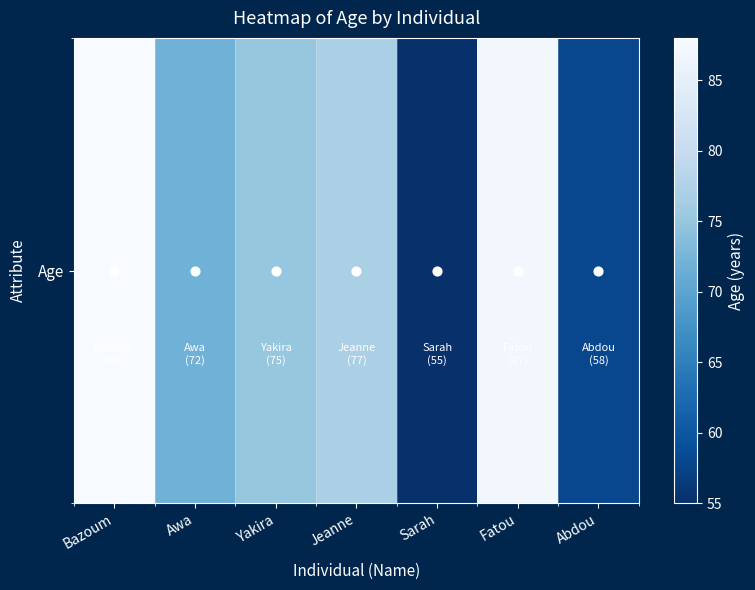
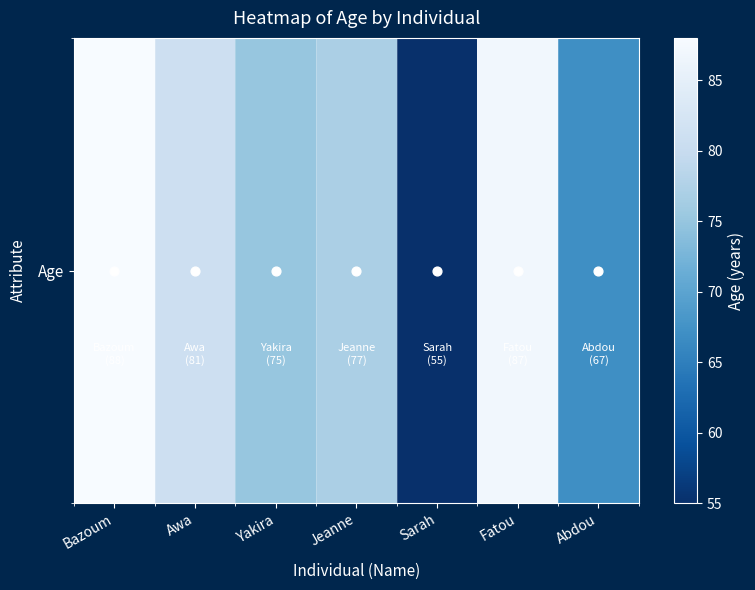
Age, Awa: (72) -> (81)
Age, Abdou: (58) -> (67)
